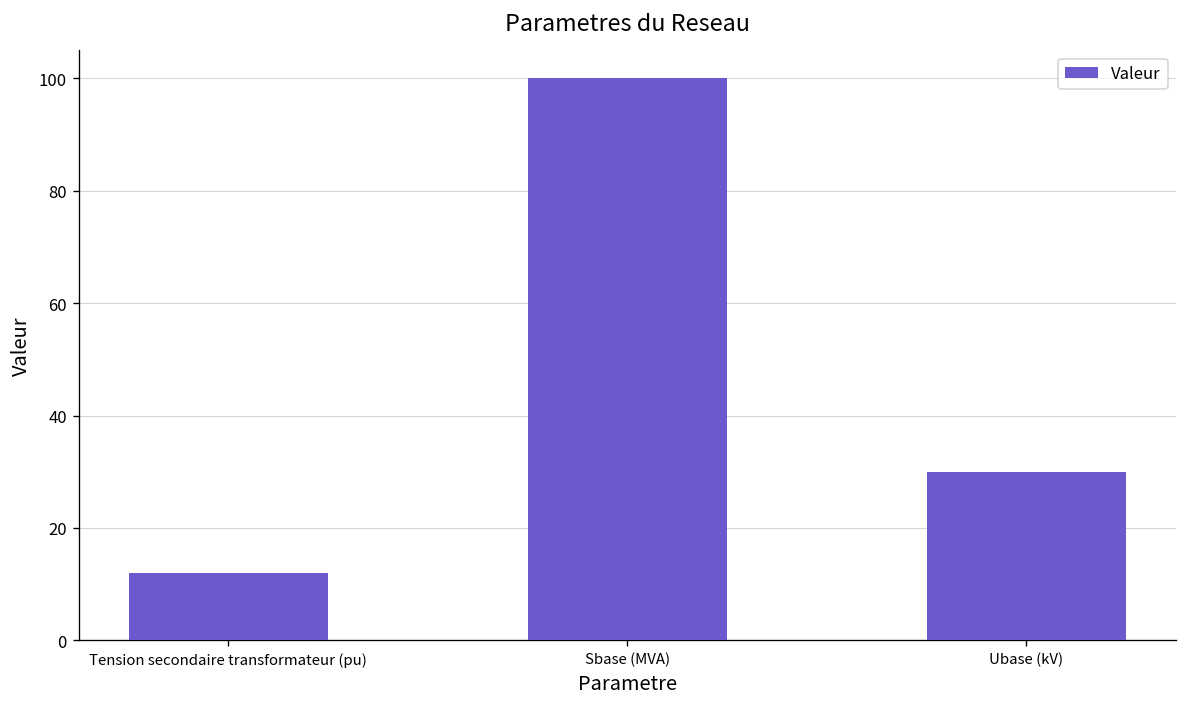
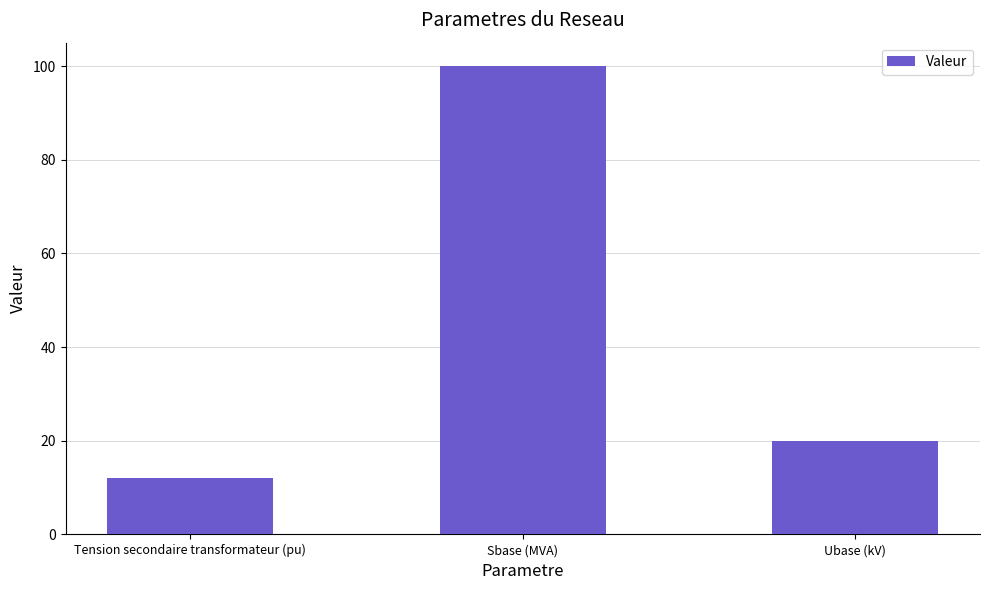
Ubase (kV): 30 -> 20
